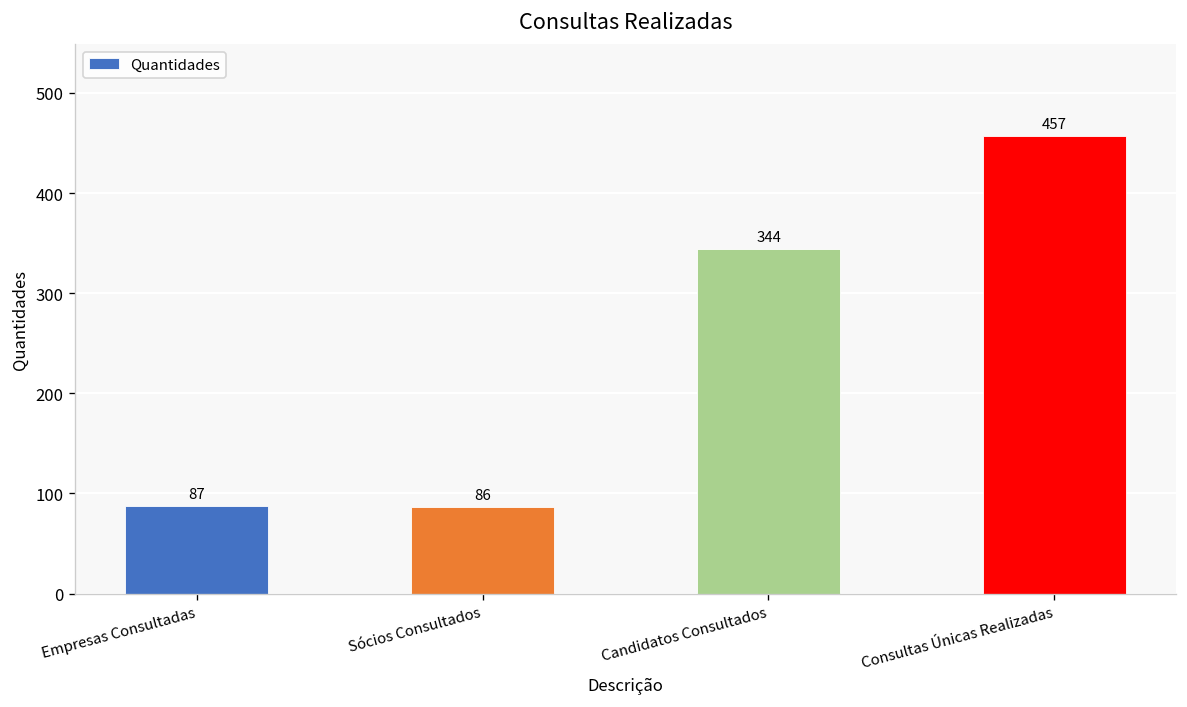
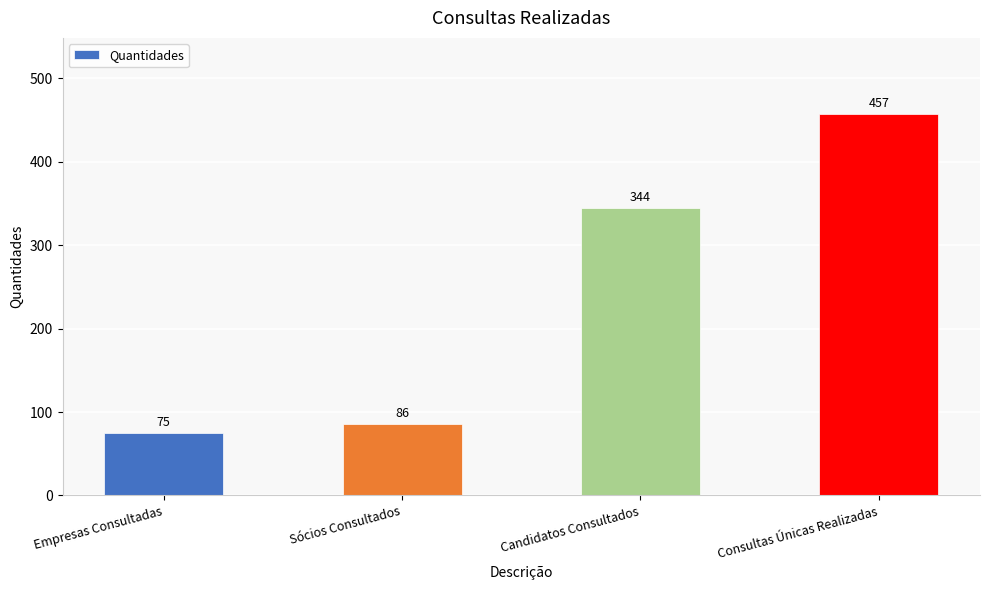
Empresas Consultadas: 87 -> 75
